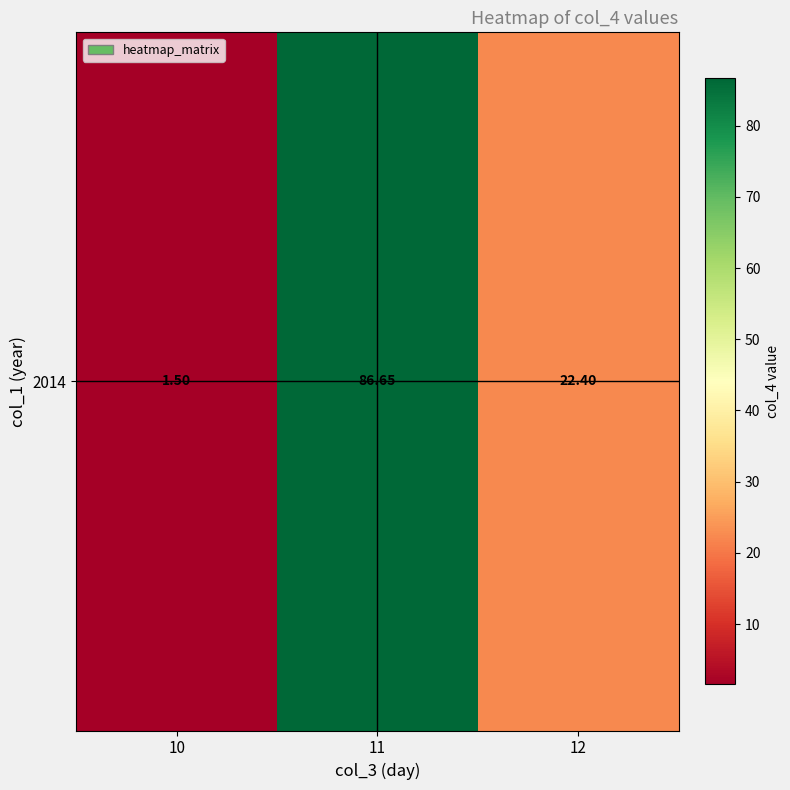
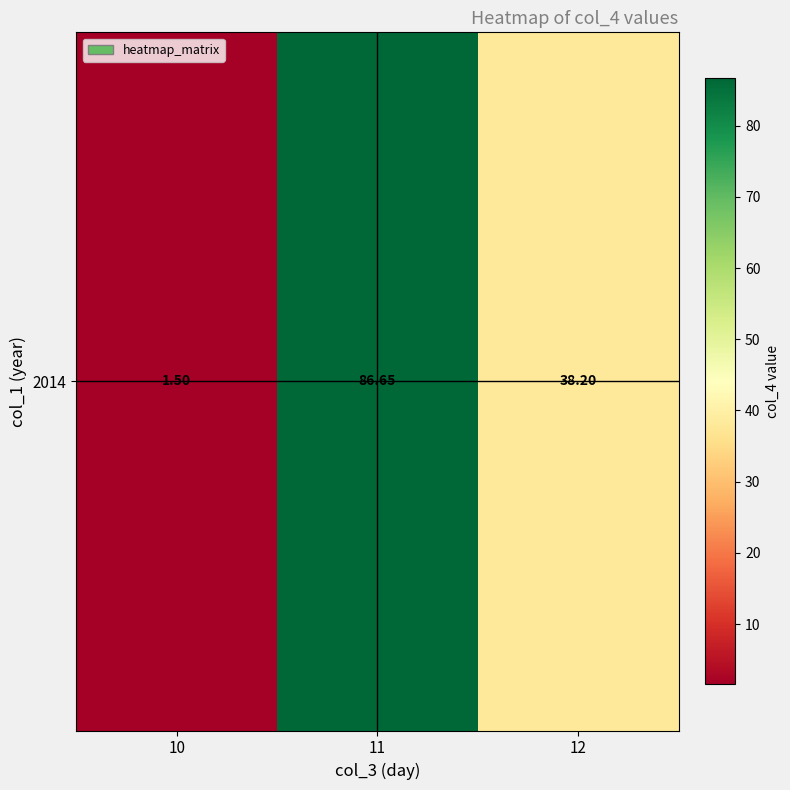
2014, 12: 22.40 -> 38.20
